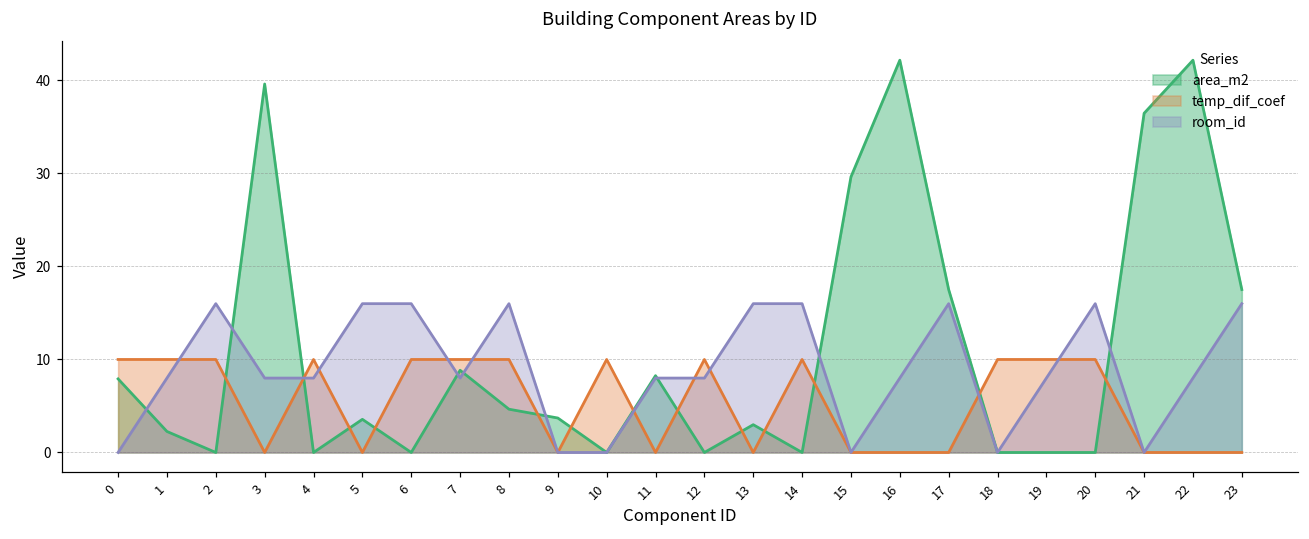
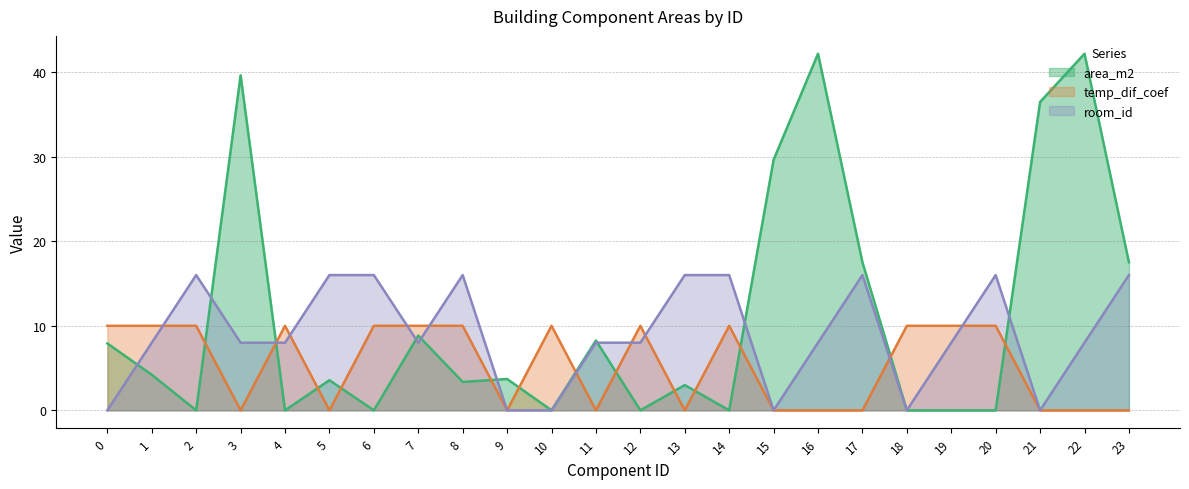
area_m2, 1: 2 -> 4
area_m2, 8: 5 -> 3
